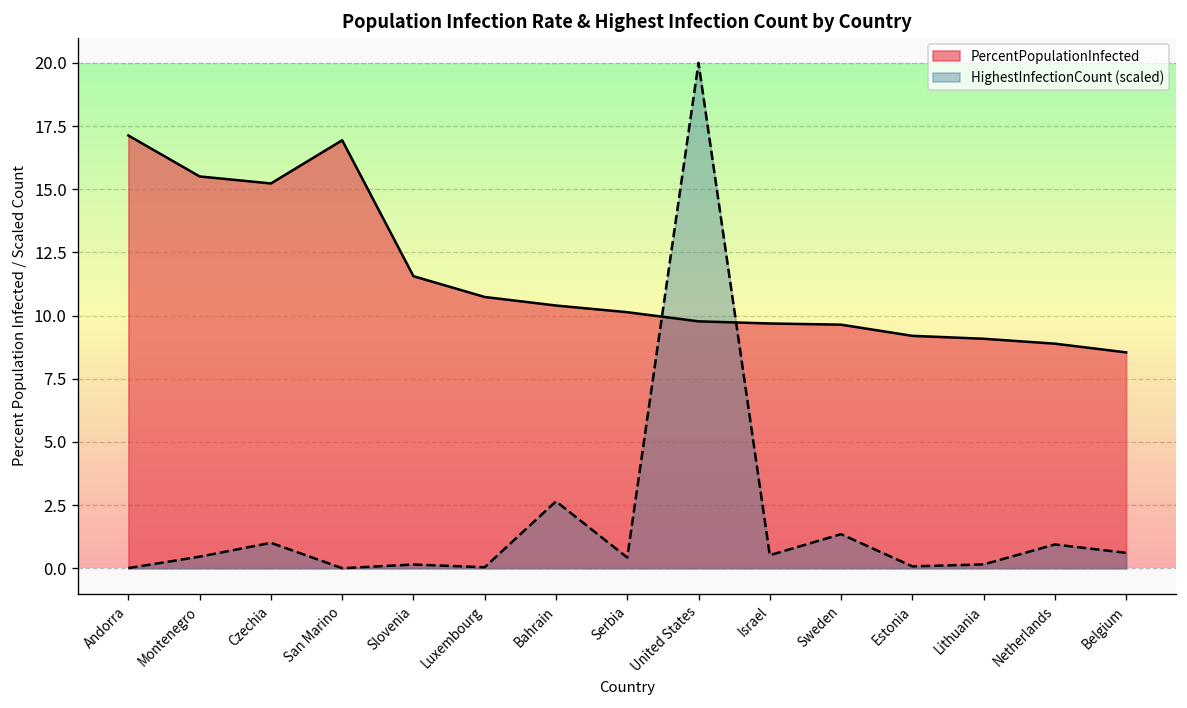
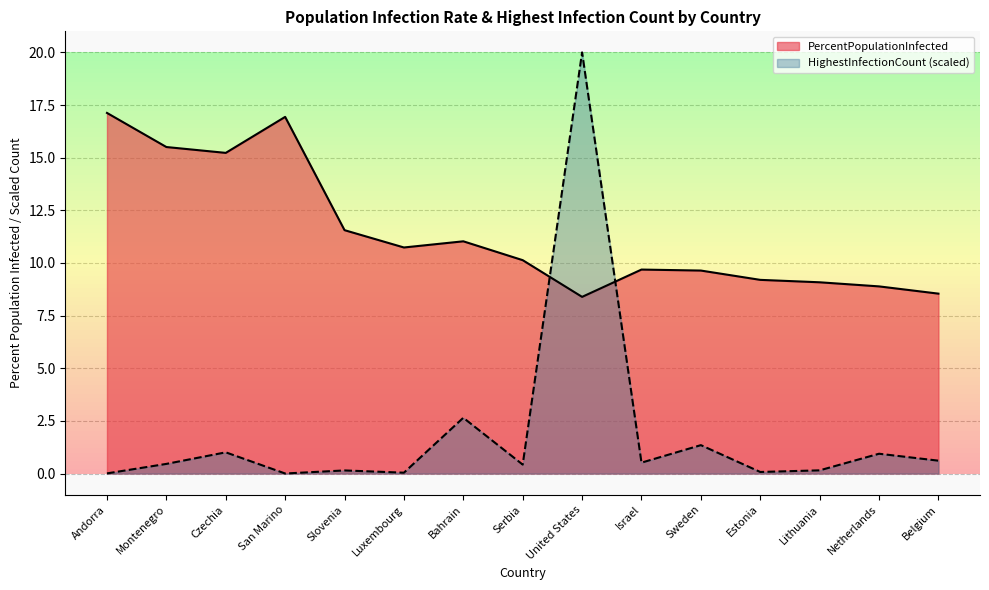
PercentPopulationInfected, Bahrain: 10.4 -> 11.0
PercentPopulationInfected, United States: 9.8 -> 8.4
